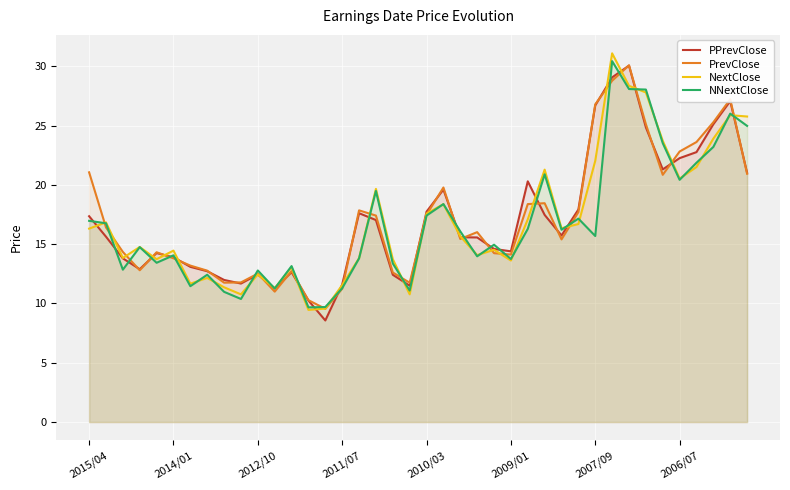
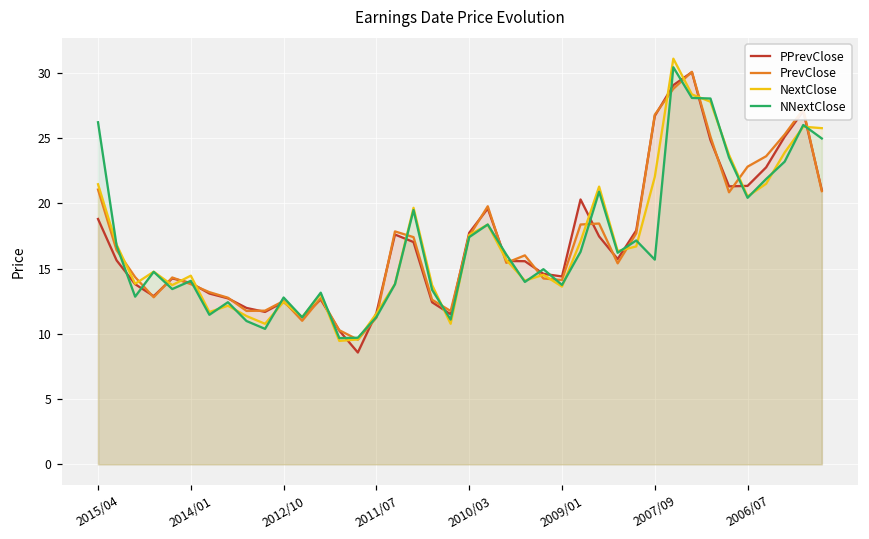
PPrevClose, 2015/04: 17.4 -> 18.8
NextClose, 2015/04: 16.3 -> 21.5
NNextClose, 2015/04: 17.0 -> 26.2
PPrevClose, 2006/07: 22.3 -> 21.3
